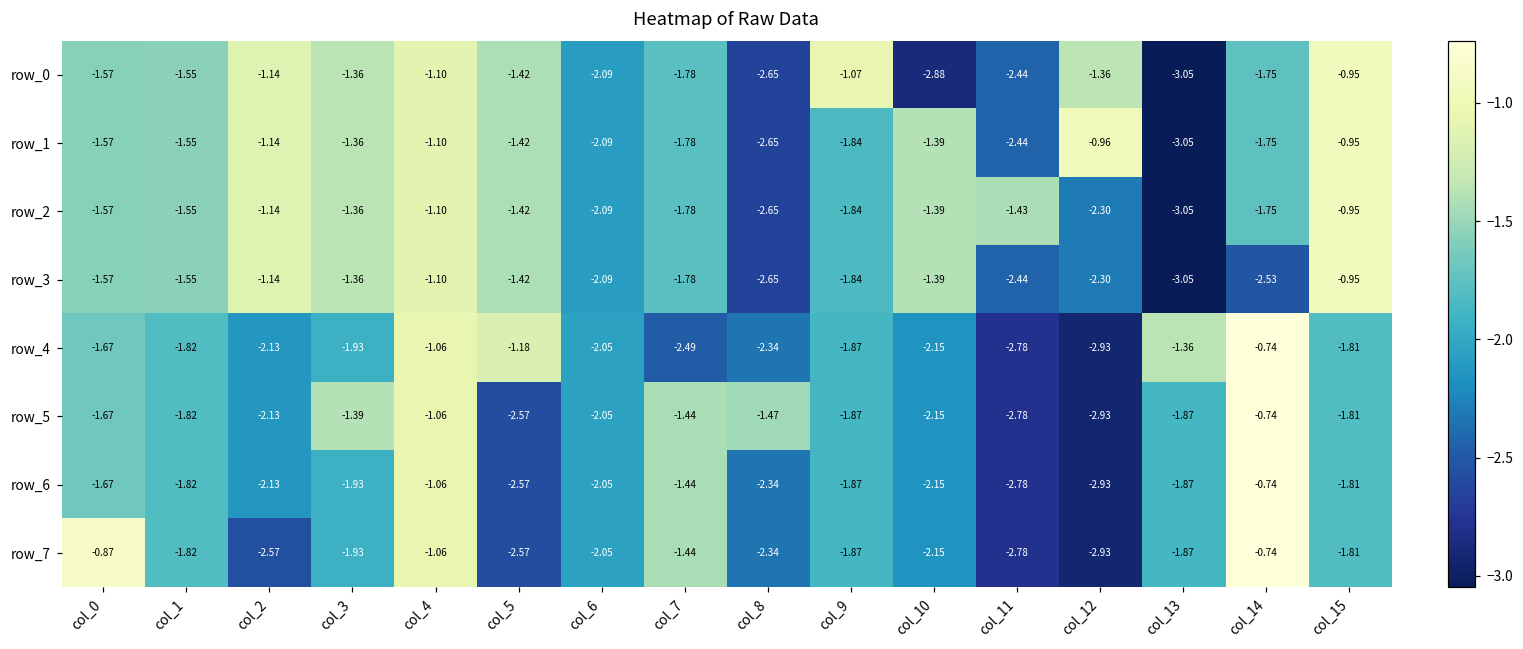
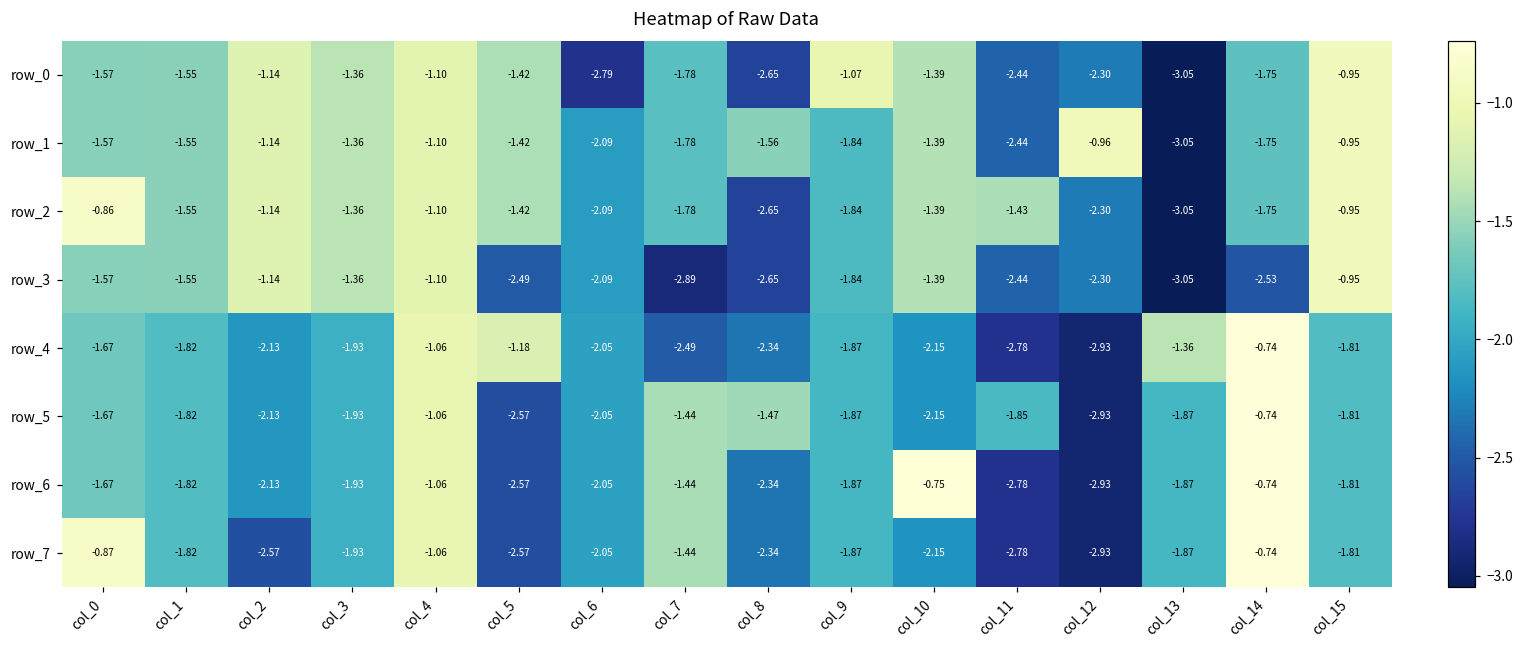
row_0, col_6: -2.09 -> -2.79
row_0, col_10: -2.88 -> -1.39
row_0, col_12: -1.36 -> -2.30
row_1, col_8: -2.65 -> -1.56
row_2, col_0: -1.57 -> -0.86
row_3, col_5: -1.42 -> -2.49
row_3, col_7: -1.78 -> -2.89
row_5, col_3: -1.39 -> -1.93
row_5, col_11: -2.78 -> -1.85
row_6, col_10: -2.15 -> -0.75
